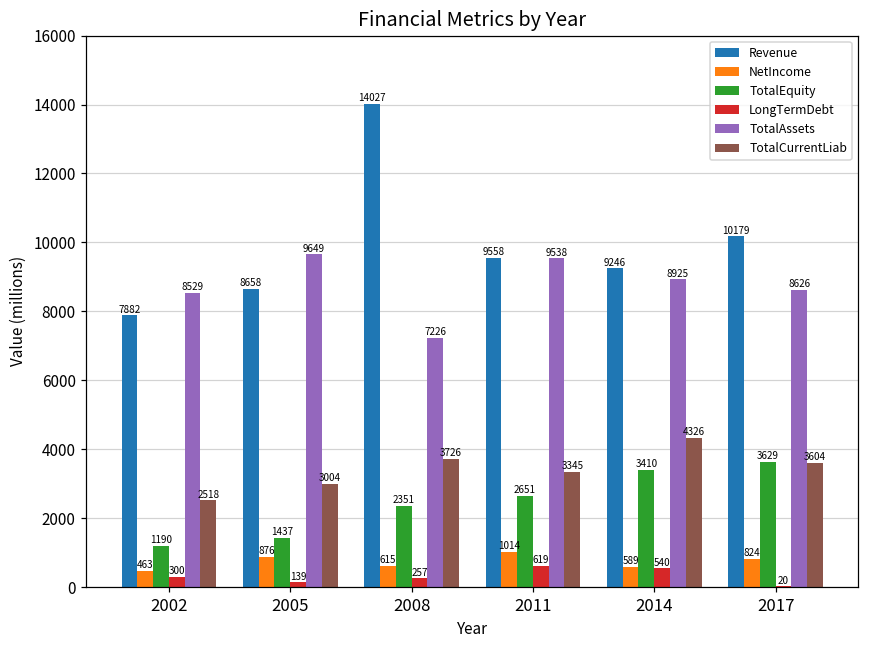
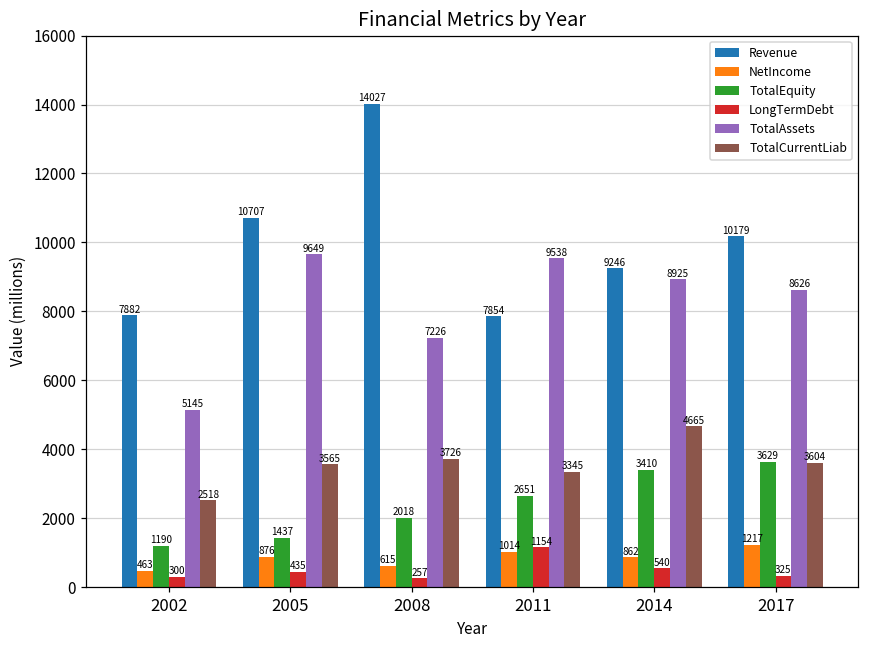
TotalAssets, 2002: 8529 -> 5145
Revenue, 2005: 8658 -> 10707
LongTermDebt, 2005: 139 -> 435
TotalCurrentLiab, 2005: 3004 -> 3565
TotalEquity, 2008: 2351 -> 2018
Revenue, 2011: 9558 -> 7854
LongTermDebt, 2011: 619 -> 1154
NetIncome, 2014: 589 -> 862
TotalCurrentLiab, 2014: 4326 -> 4665
NetIncome, 2017: 824 -> 1217
LongTermDebt, 2017: 20 -> 325
